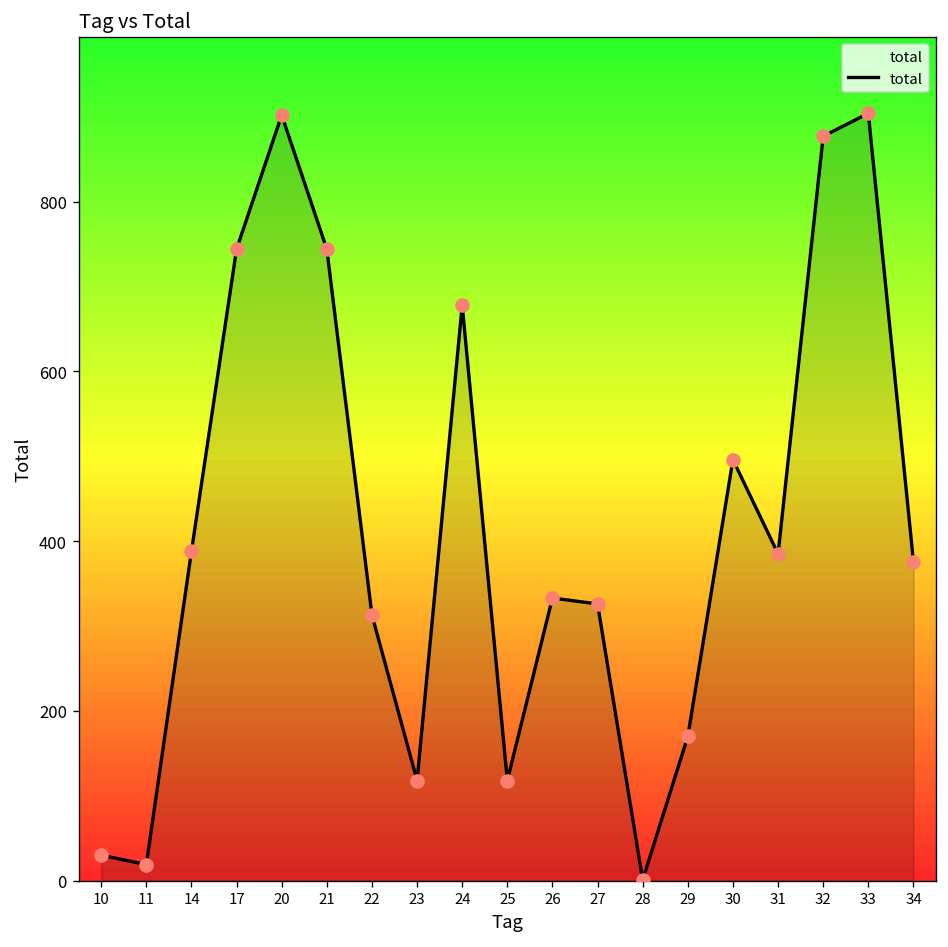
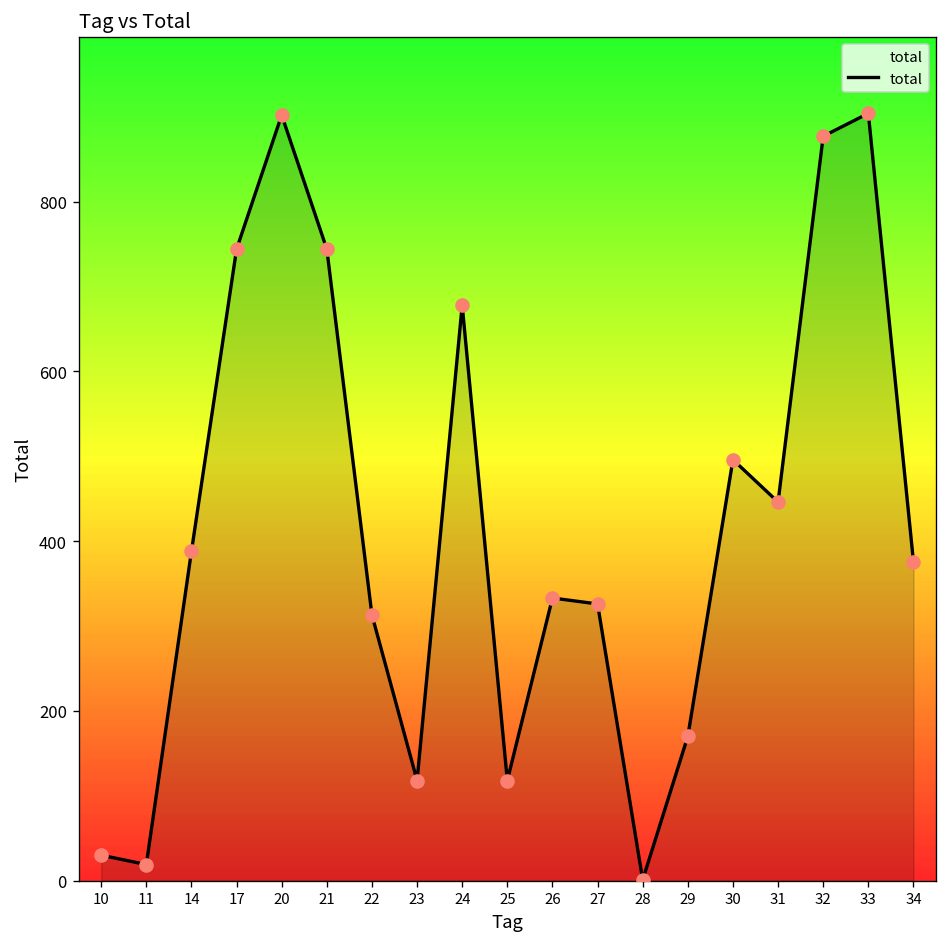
31: 390 -> 450
